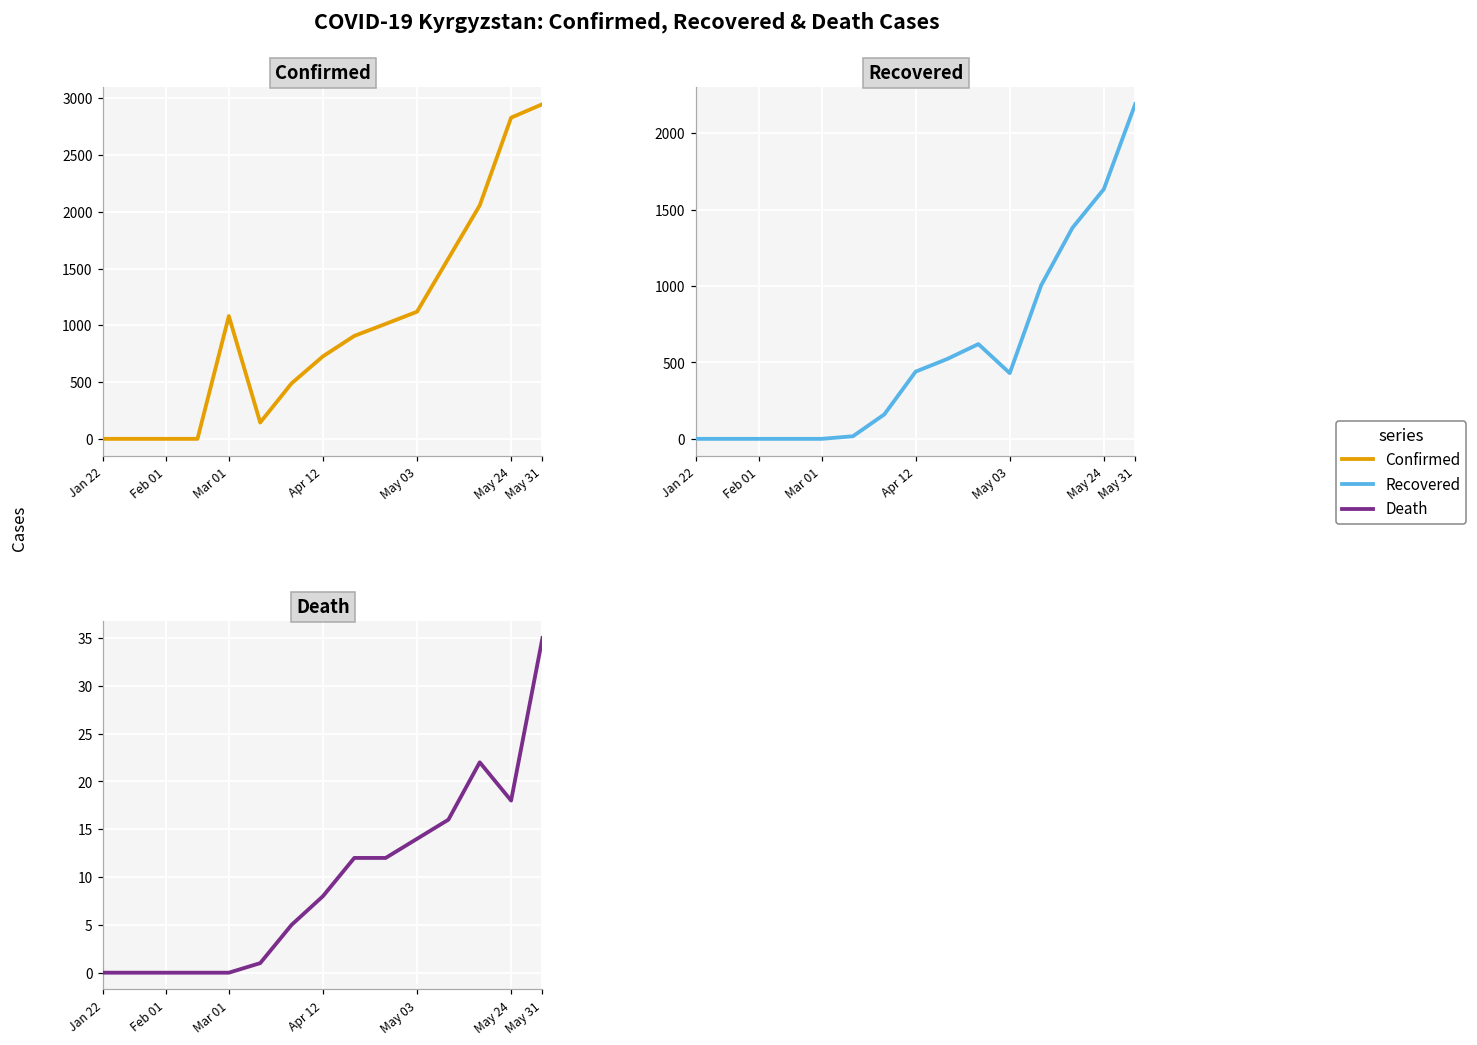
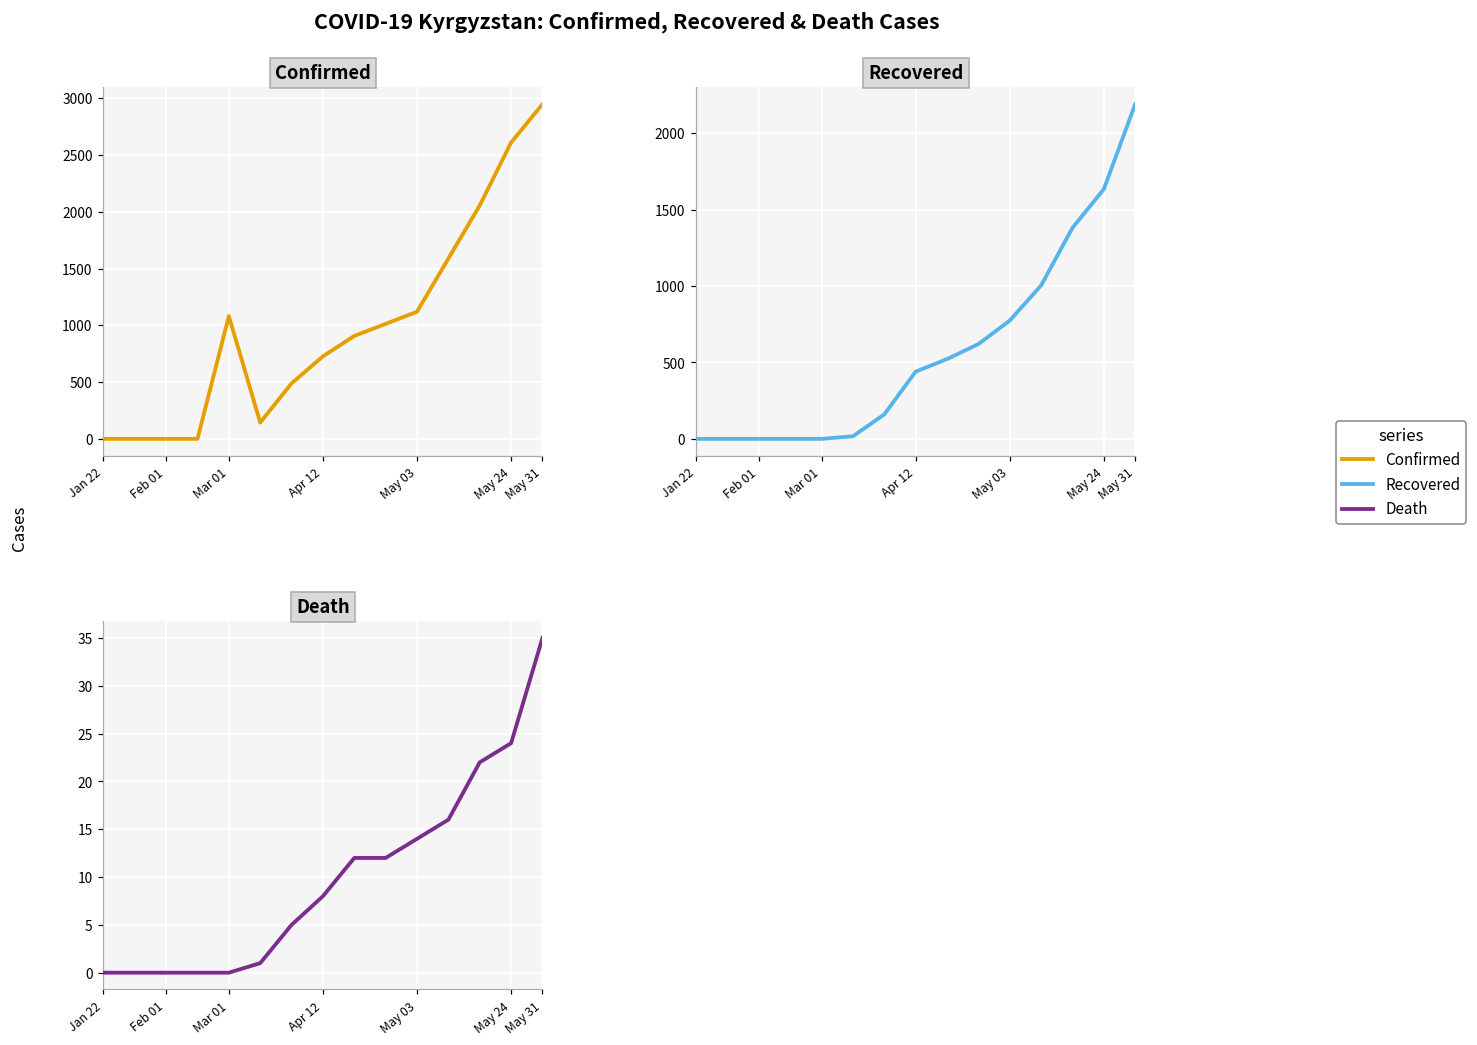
Confirmed, May 24: 2830 -> 2610
Recovered, May 03: 430 -> 770
Death, May 24: 18 -> 24
